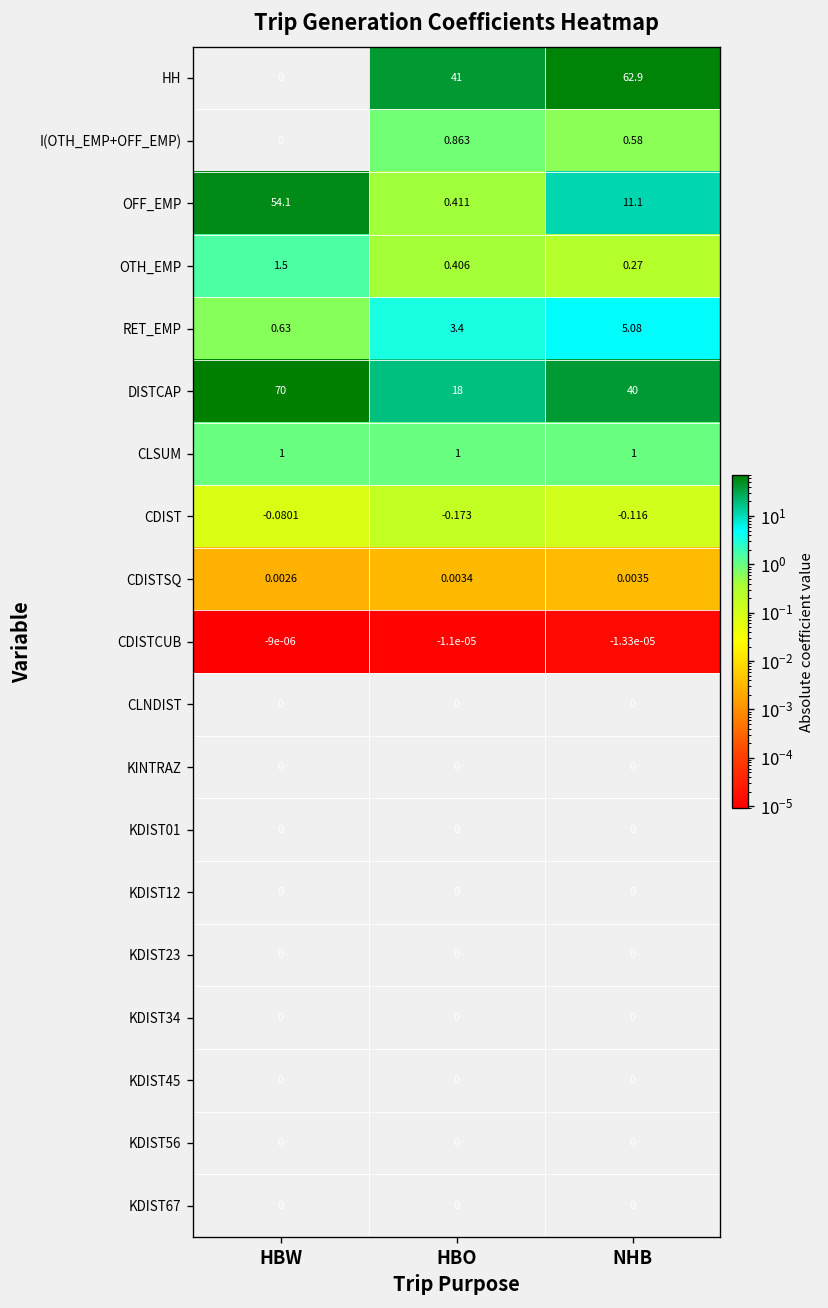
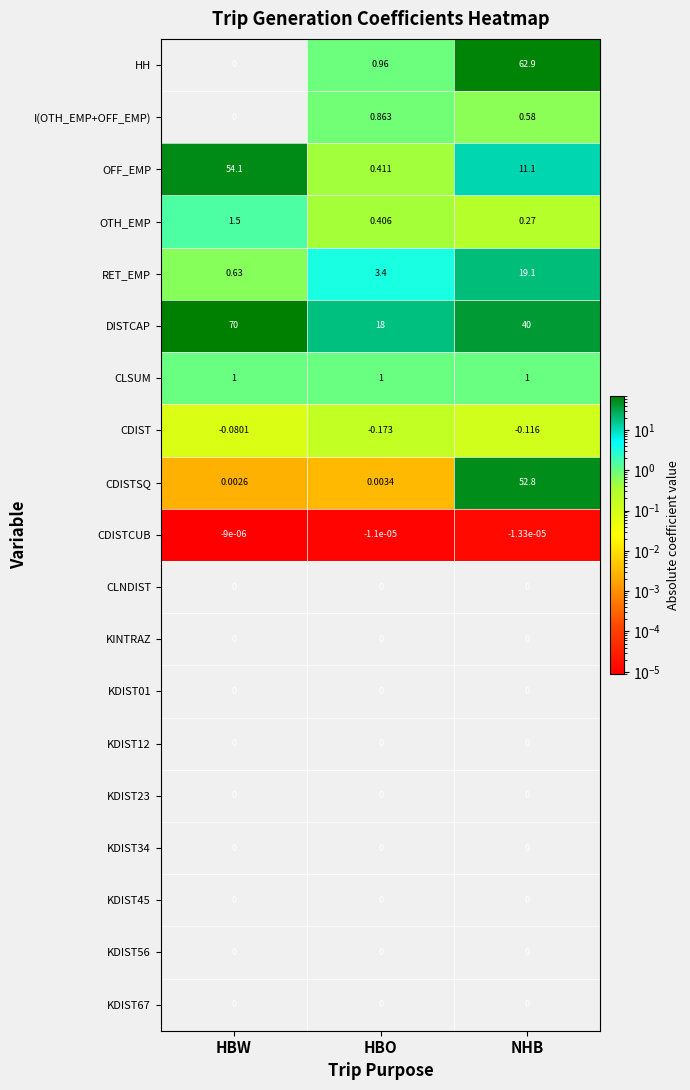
HH, HBO: 41 -> 0.96
RET_EMP, NHB: 5.08 -> 19.1
CDISTSQ, NHB: 0.0035 -> 52.8
